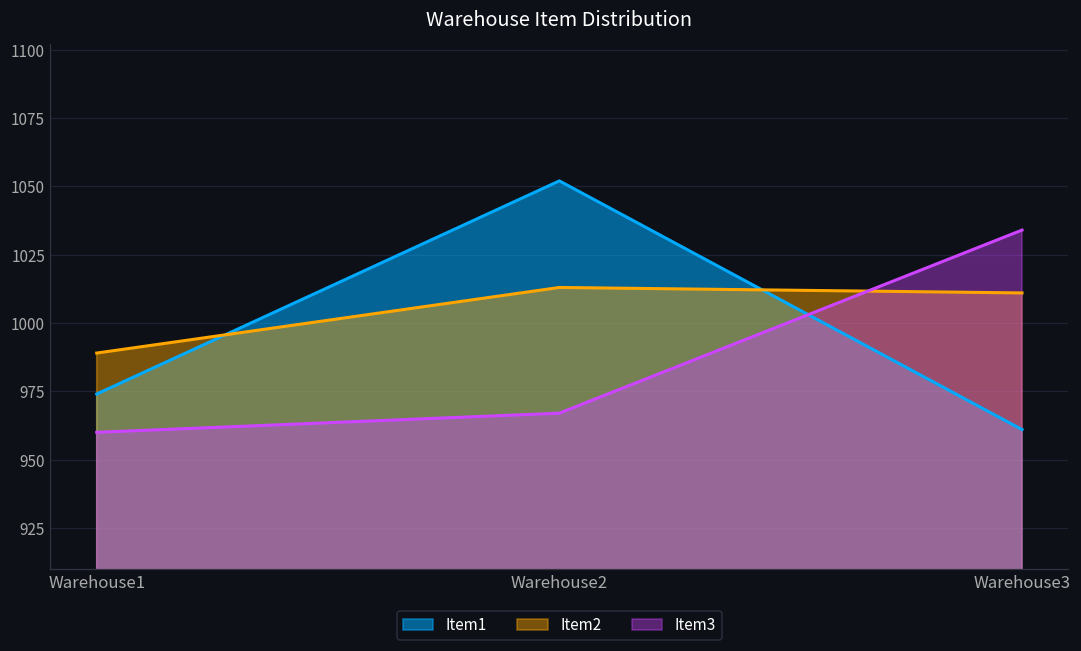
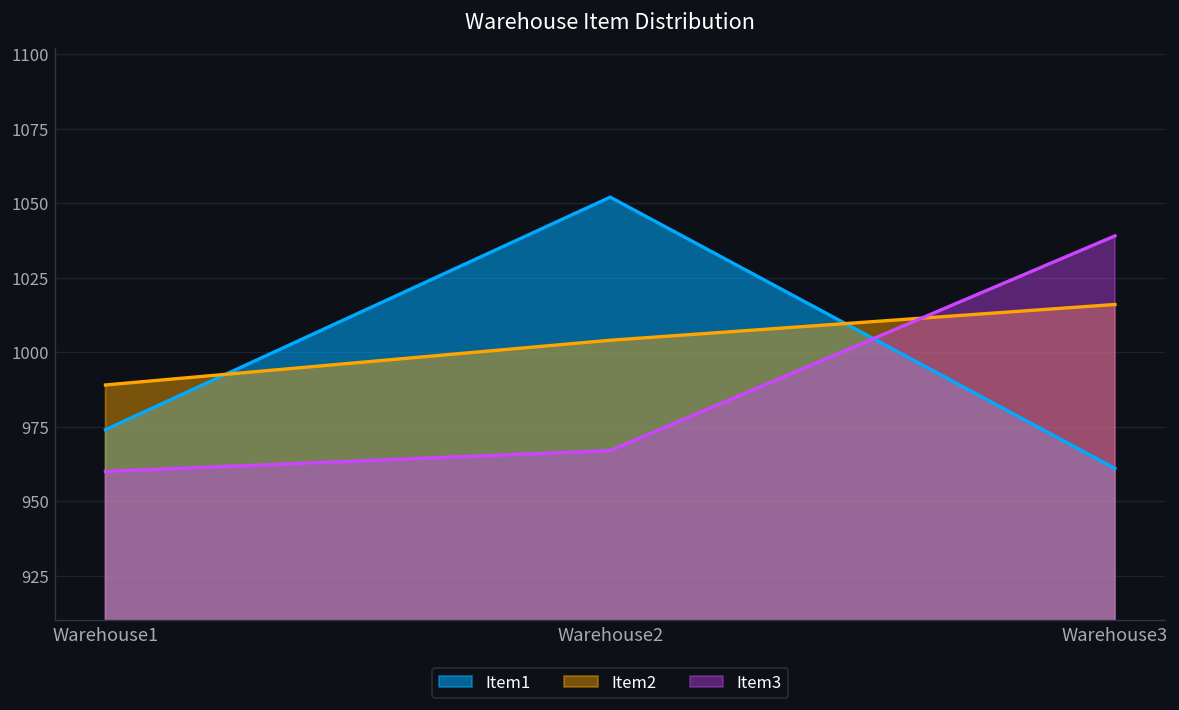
Item2, Warehouse2: 1013 -> 1004
Item2, Warehouse3: 1011 -> 1016
Item3, Warehouse3: 1034 -> 1039
